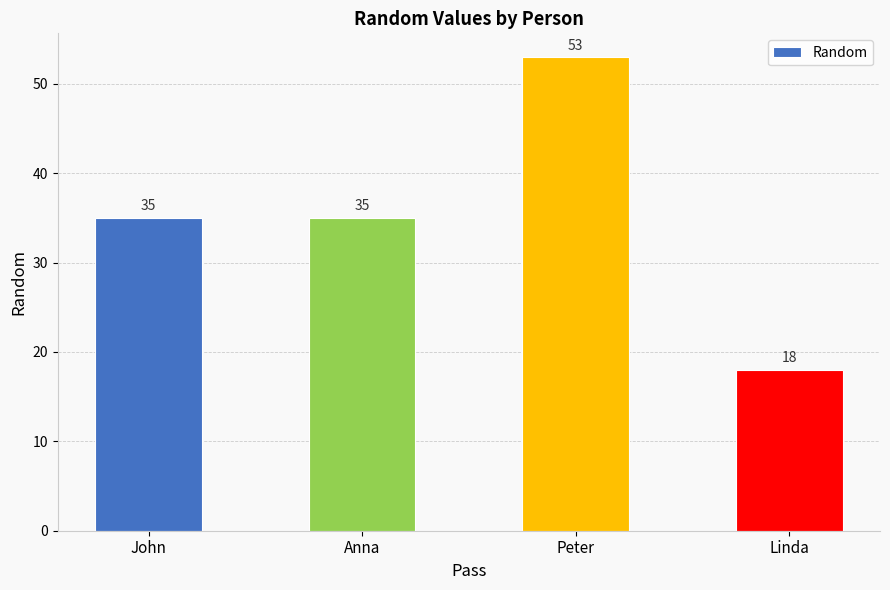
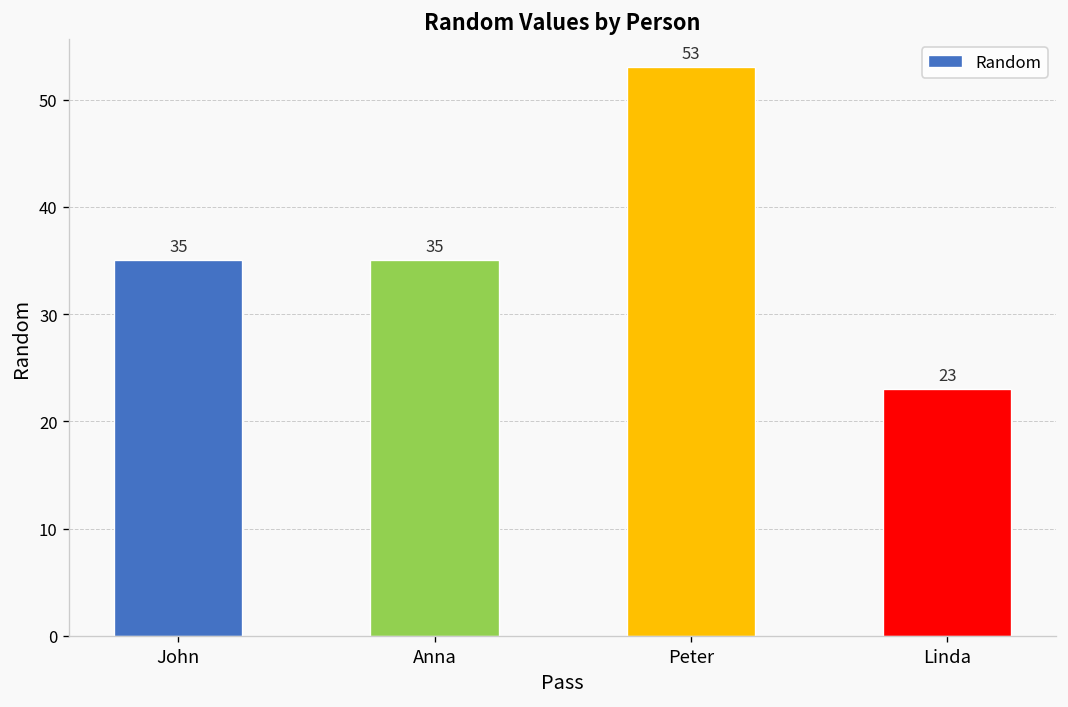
Linda: 18 -> 23
